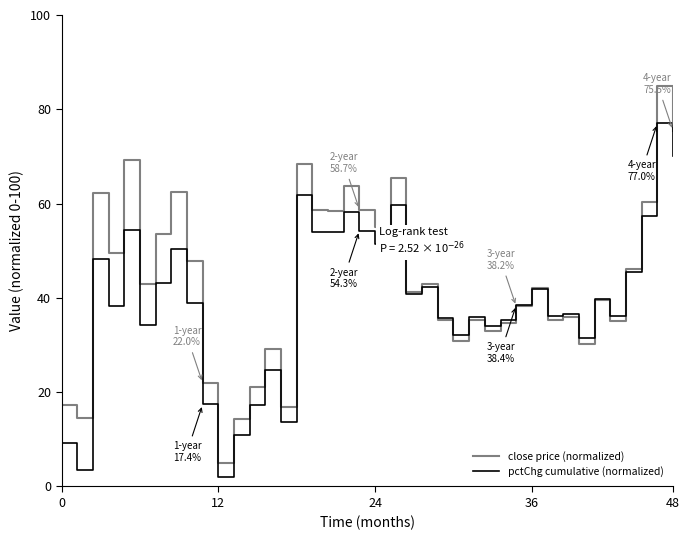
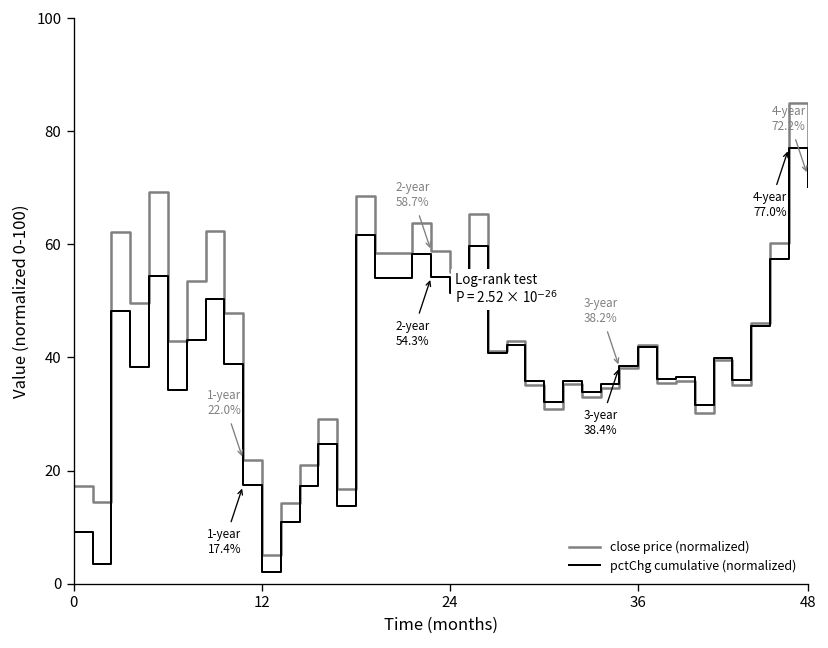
close price (normalized), 48: 75.5% -> 72.2%
